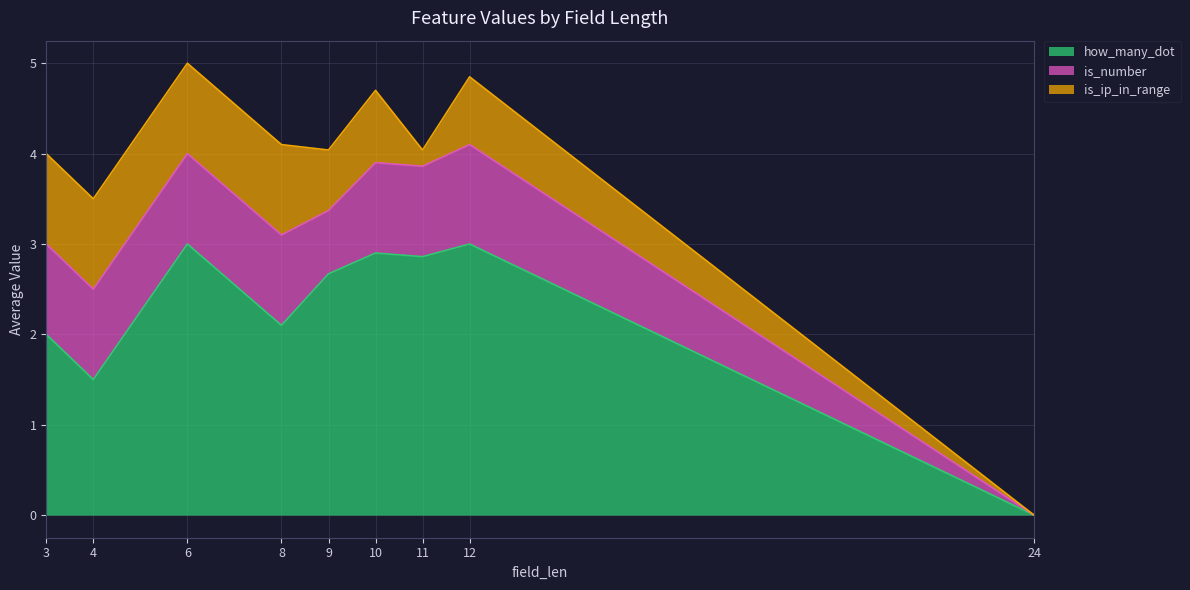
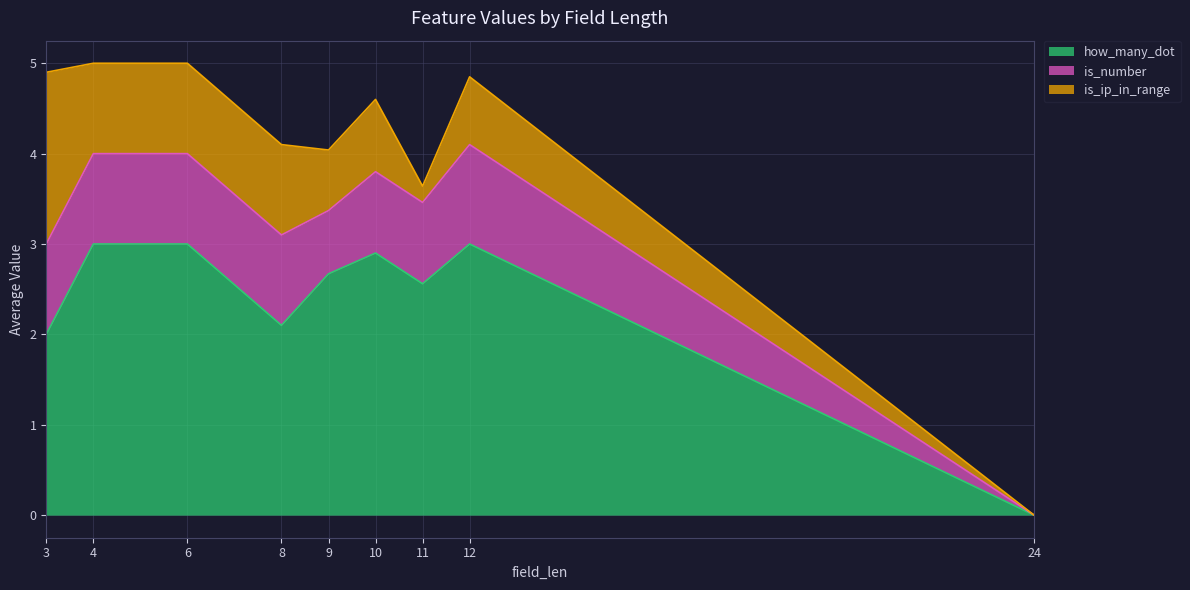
is_ip_in_range, 3: 1.0 -> 1.9
how_many_dot, 4: 1.5 -> 3.0
is_number, 10: 1.0 -> 0.9
how_many_dot, 11: 2.9 -> 2.6
is_number, 11: 1.0 -> 0.9
